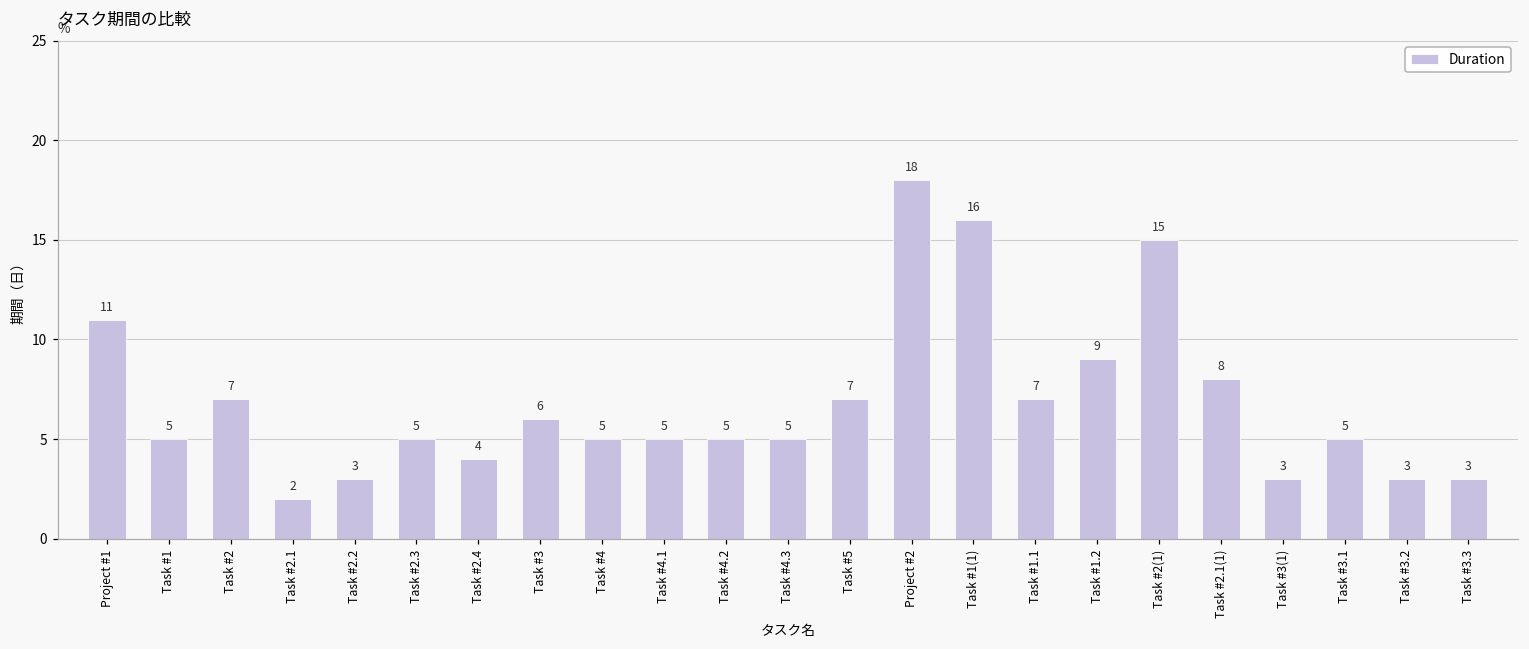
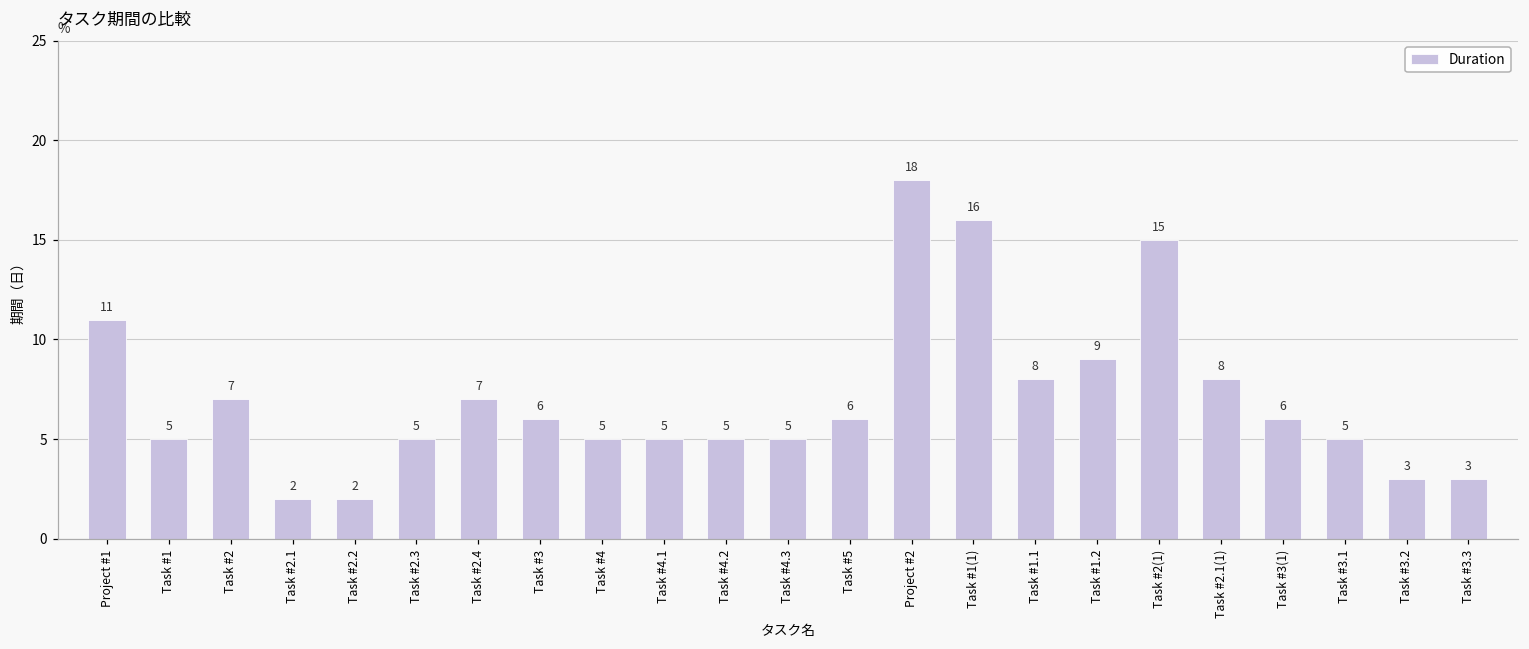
Task #2.2: 3 -> 2
Task #2.4: 4 -> 7
Task #5: 7 -> 6
Task #1.1: 7 -> 8
Task #3(1): 3 -> 6
